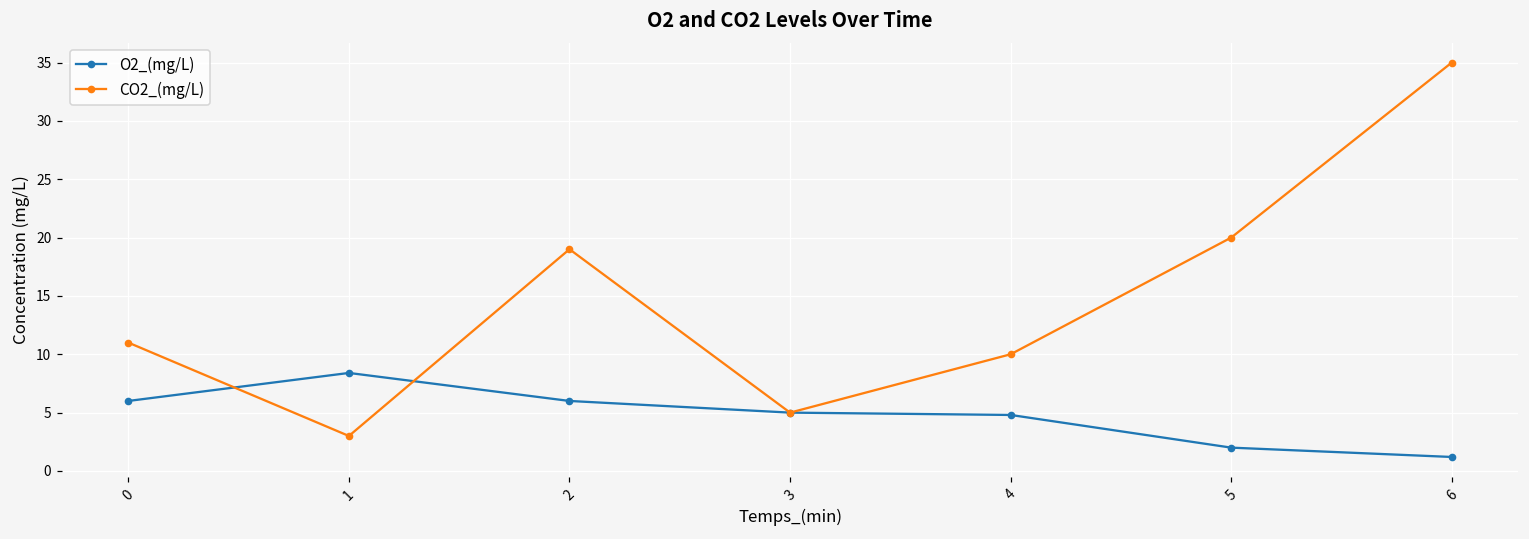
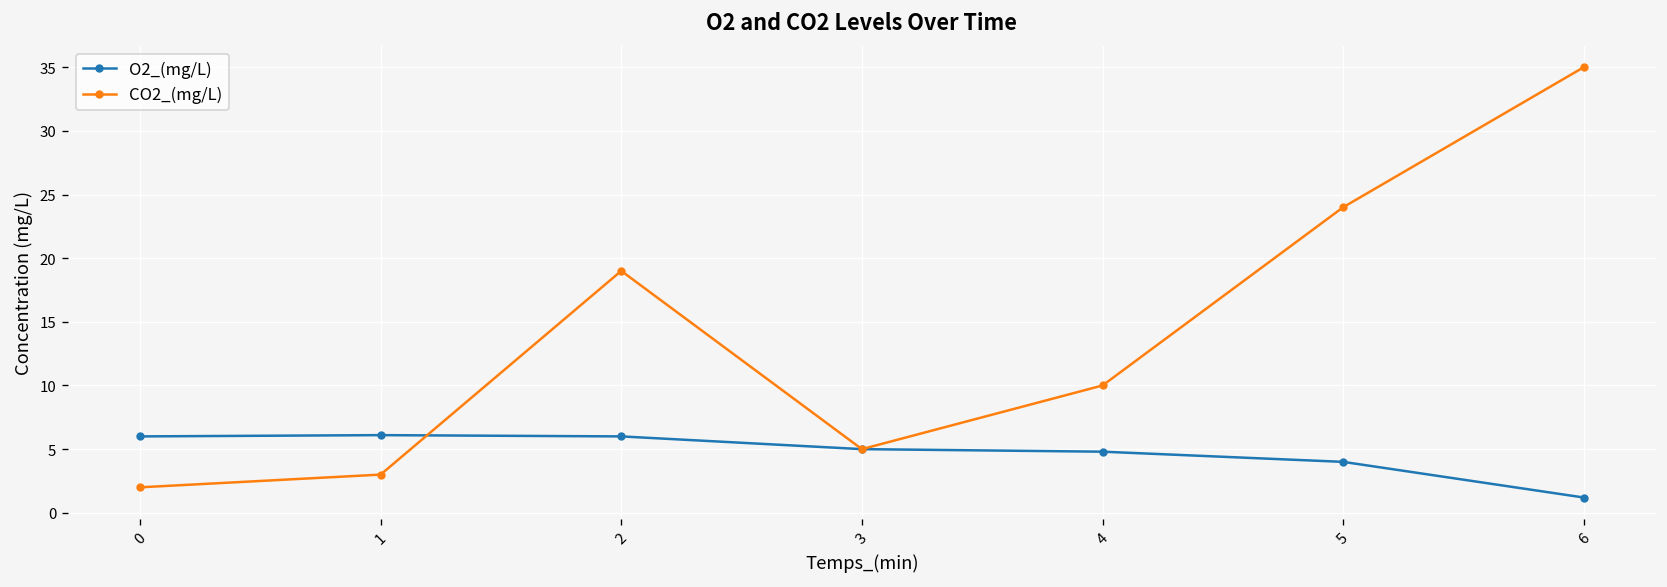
CO2_(mg/L), 0: 11 -> 2
O2_(mg/L), 1: 8.4 -> 6.1
O2_(mg/L), 5: 2 -> 4
CO2_(mg/L), 5: 20 -> 24
